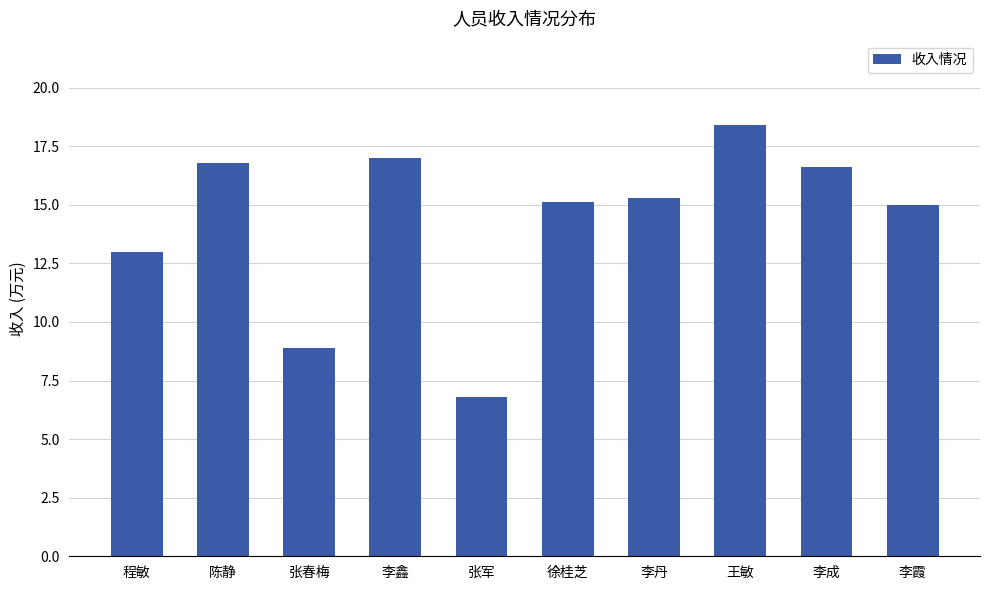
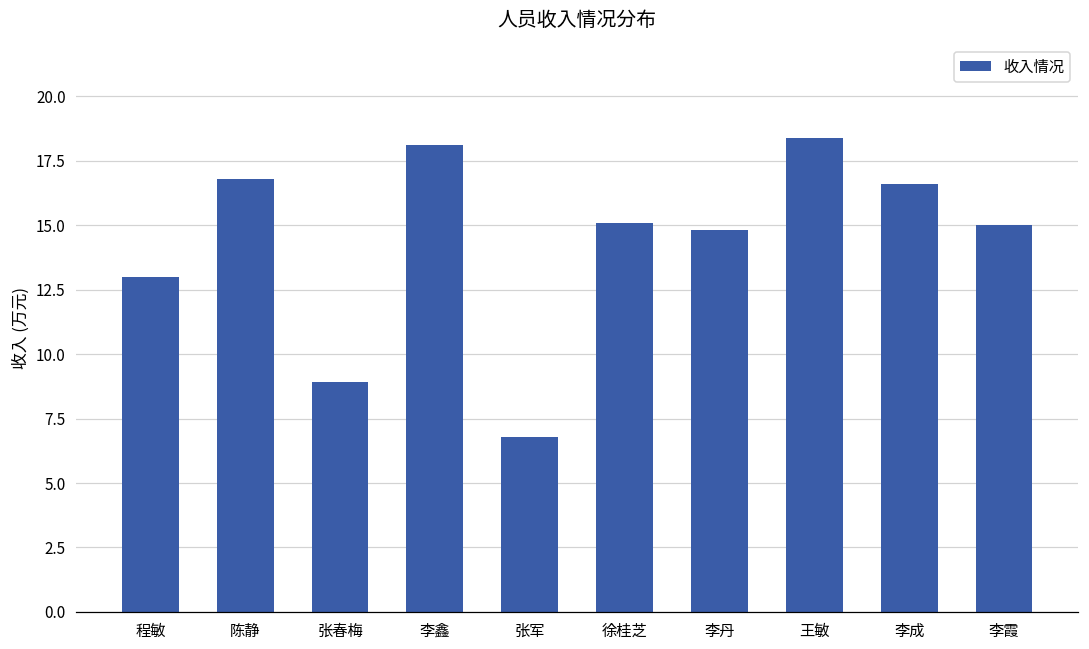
李鑫: 17.0 -> 18.1
李丹: 15.3 -> 14.8
